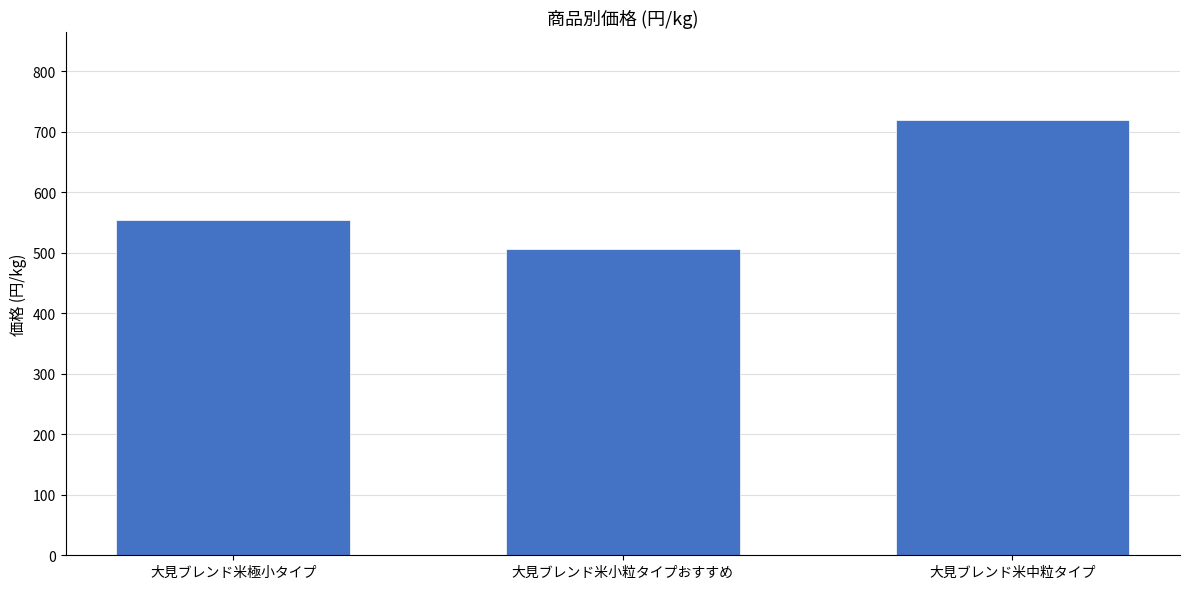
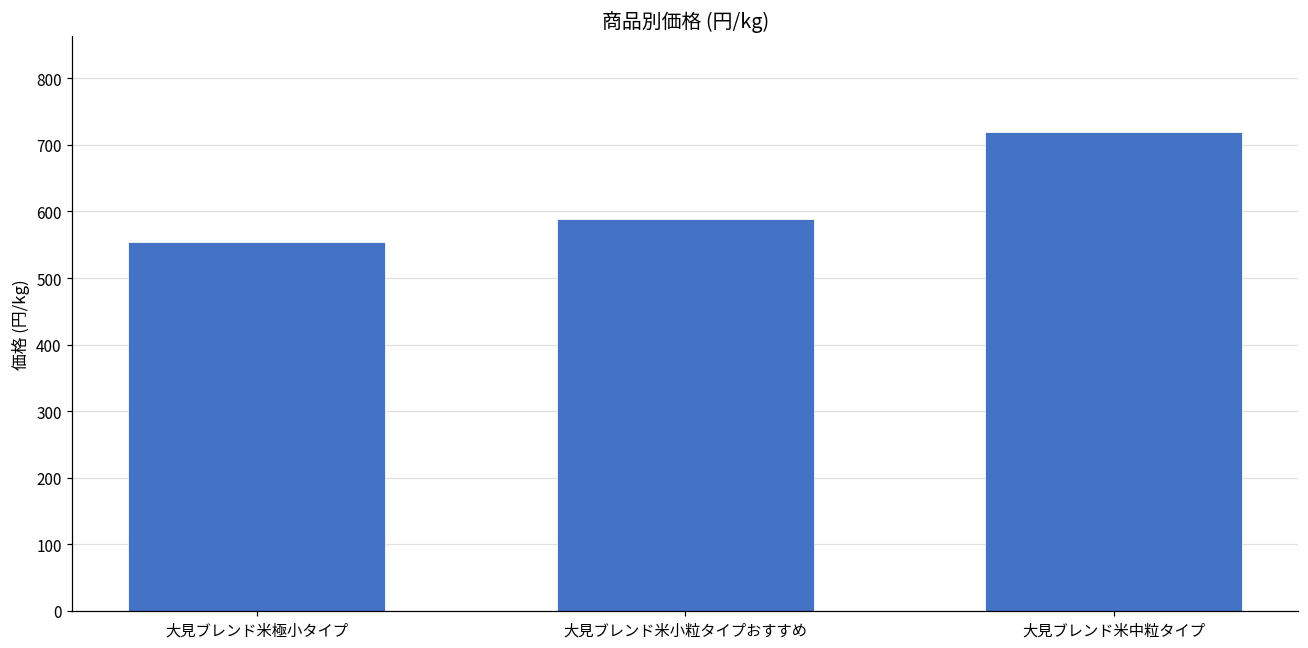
大見ブレンド米小粒タイプおすすめ: 510 -> 590
